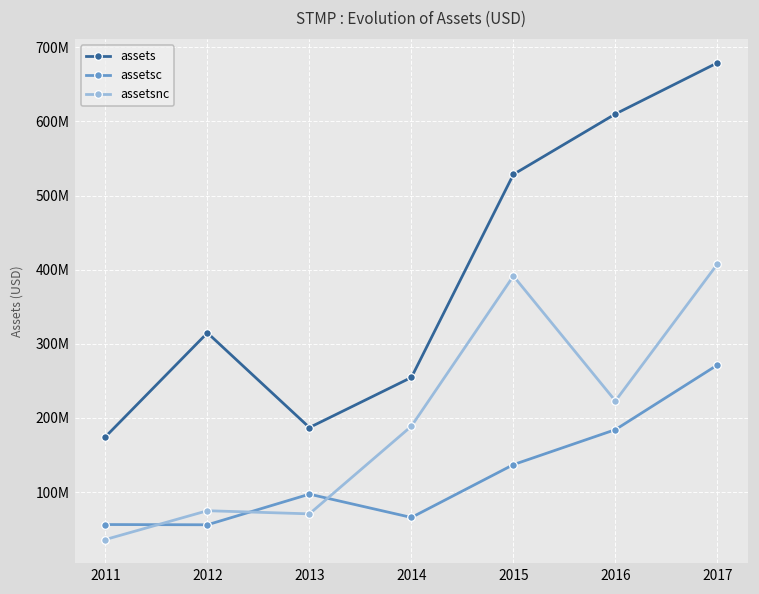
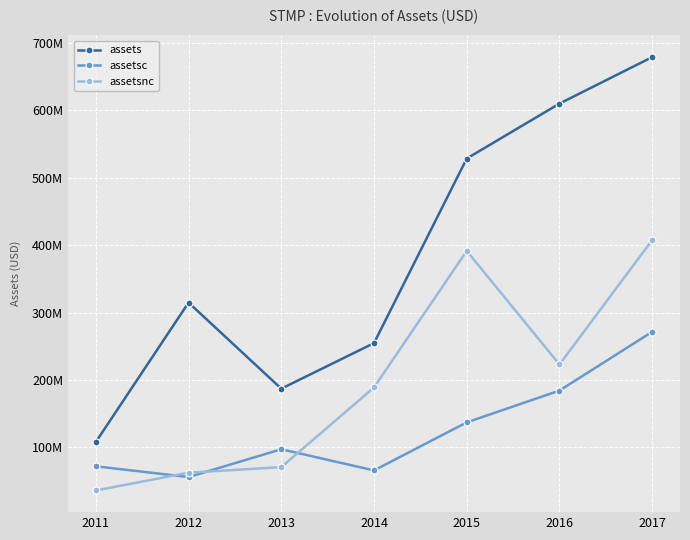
assets, 2011: 170000000 -> 110000000
assetsc, 2011: 60000000 -> 70000000
assetsnc, 2012: 70000000 -> 60000000
